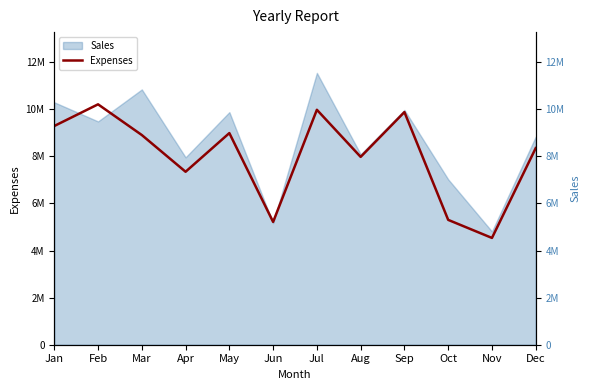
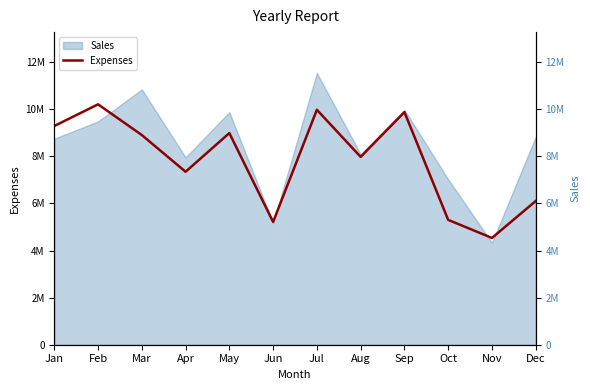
Sales, Jan: 10300000 -> 8800000
Sales, Nov: 4800000 -> 4300000
Expenses, Dec: 8300000 -> 6100000
